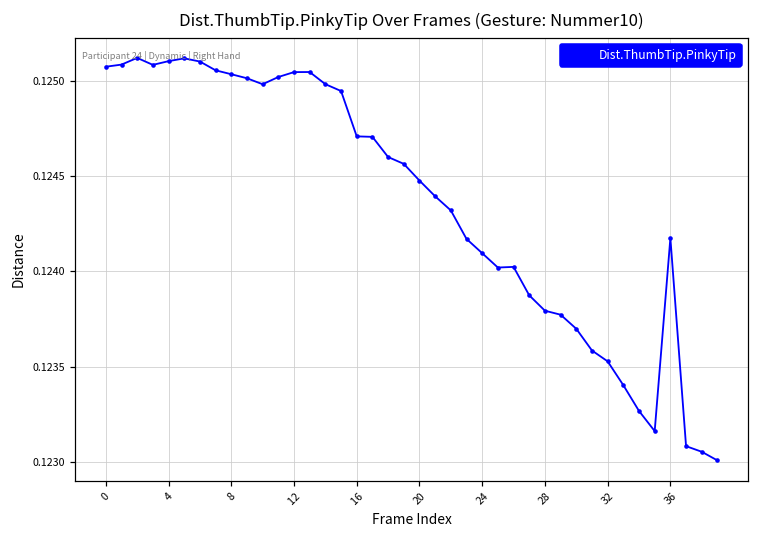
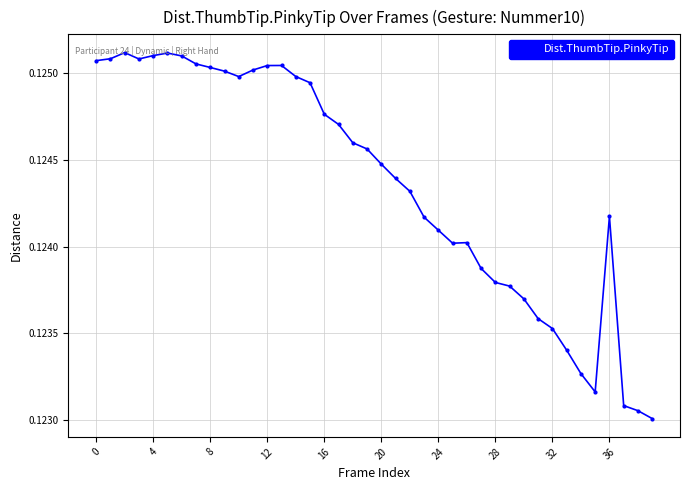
16: 0.12471 -> 0.12476
